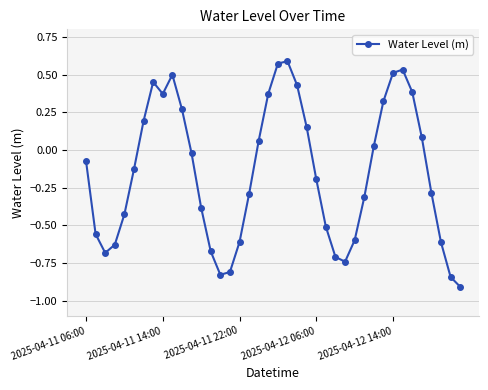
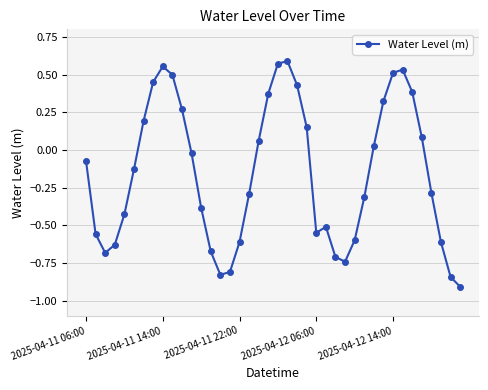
2025-04-11 14:00: 0.37 -> 0.55
2025-04-12 06:00: -0.19 -> -0.55
